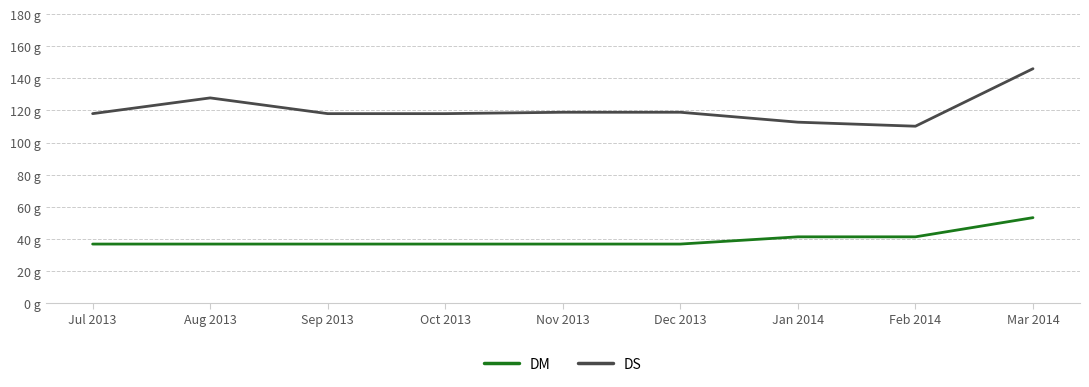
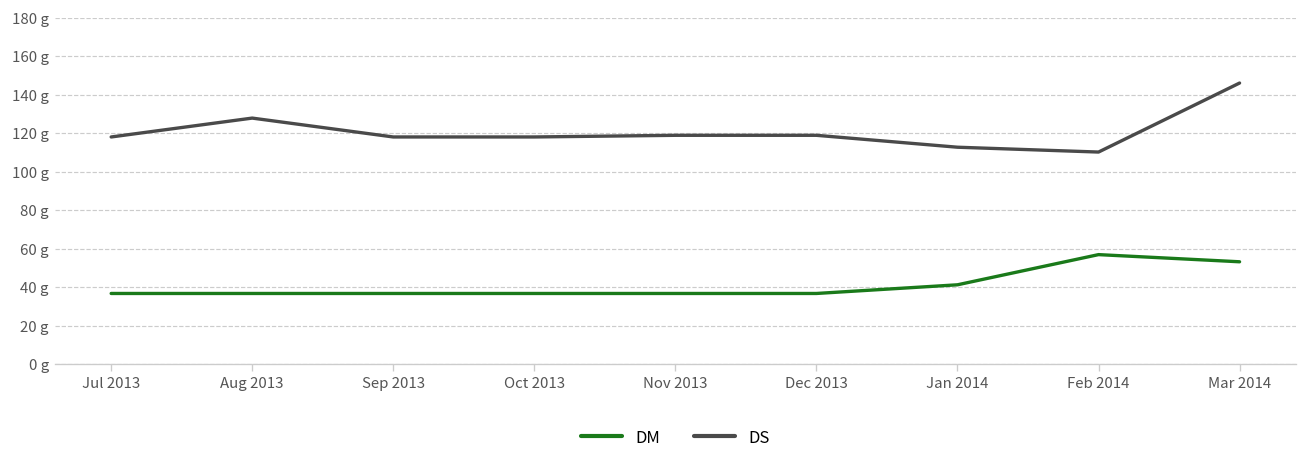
DM, Feb 2014: 41 g -> 57 g
